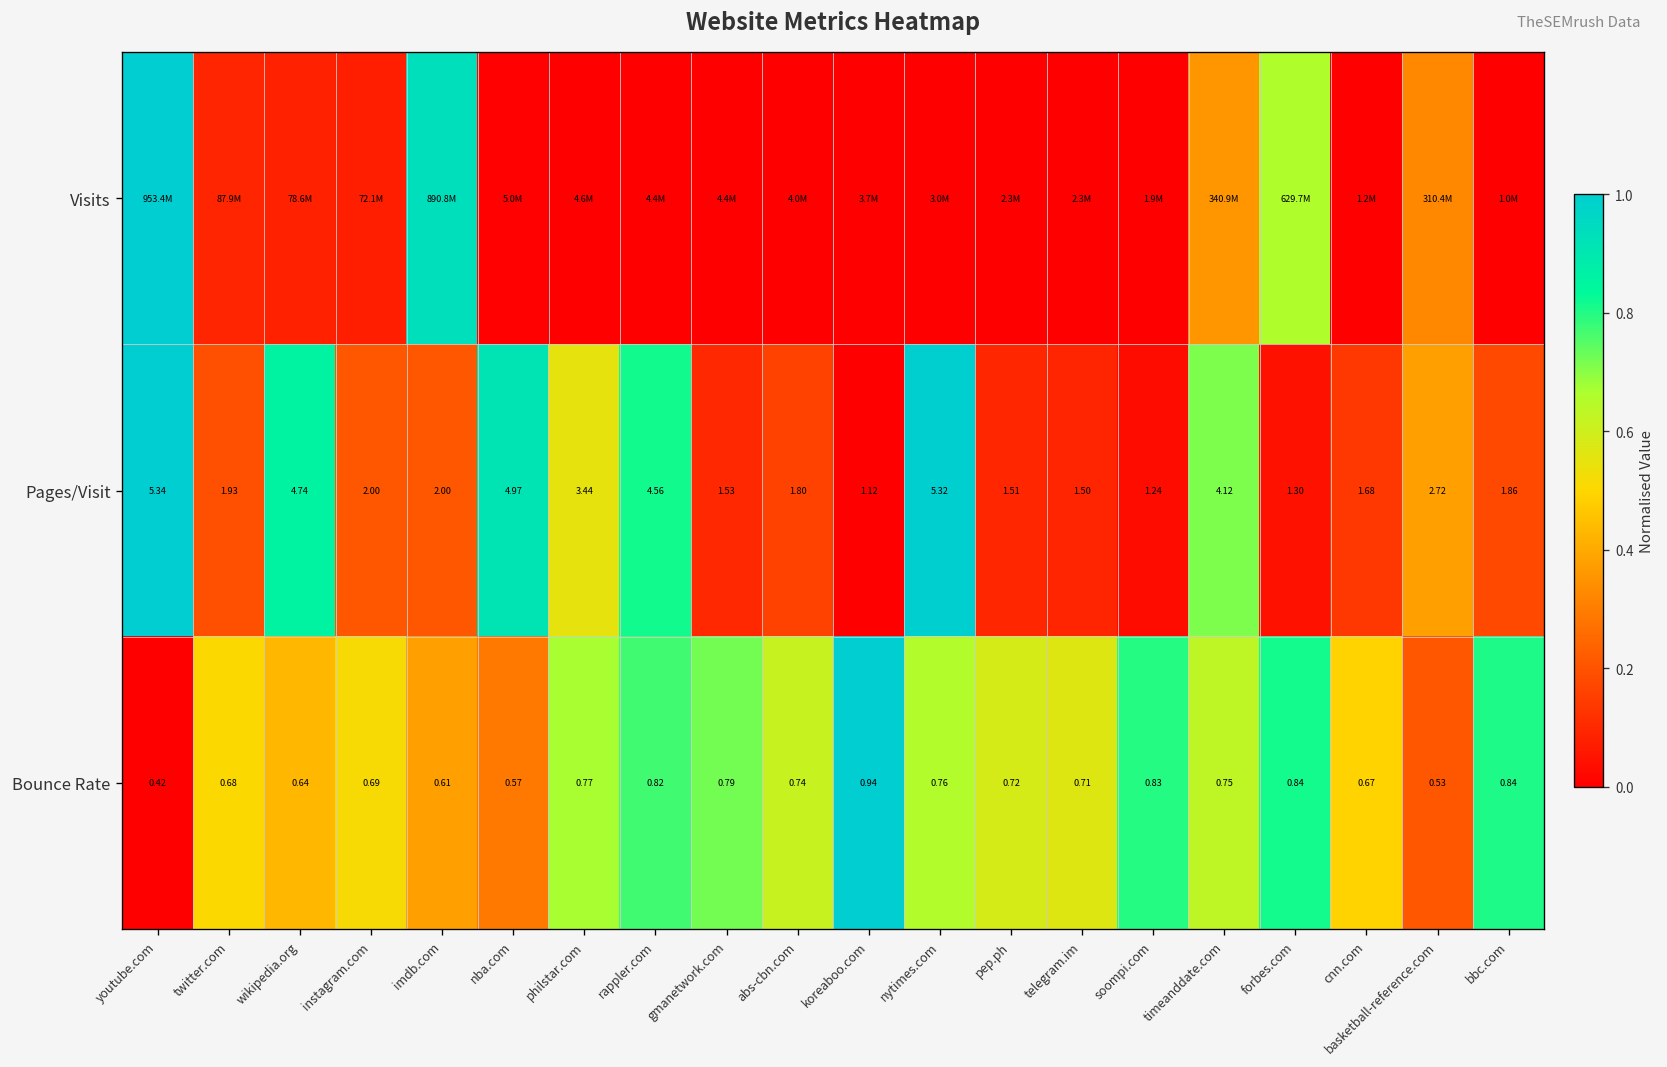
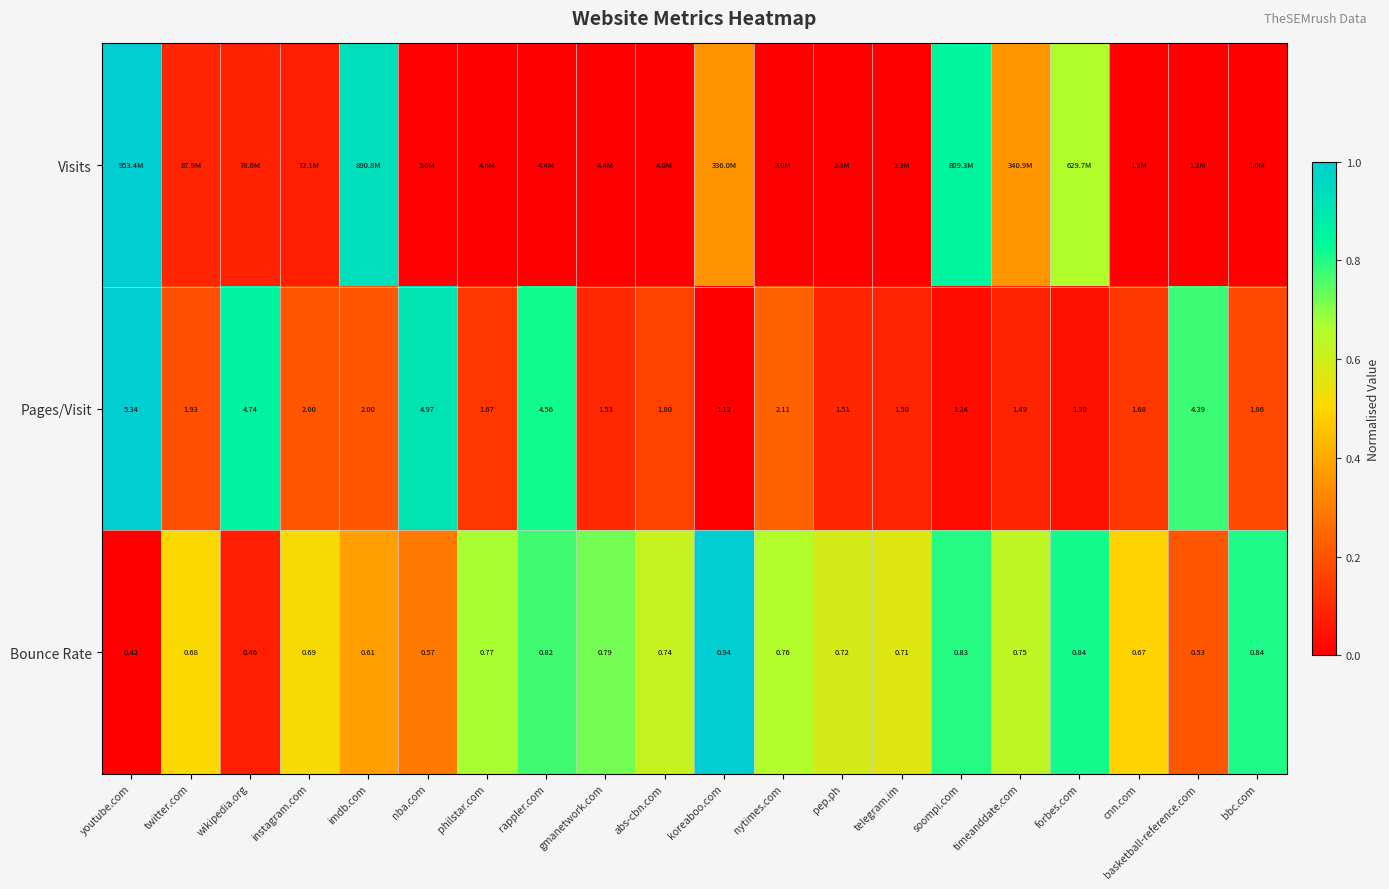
Visits, koreaboo.com: 3.7M -> 336.0M
Visits, soompi.com: 1.9M -> 809.3M
Visits, basketball-reference.com: 310.4M -> 1.2M
Pages/Visit, philstar.com: 3.44 -> 1.67
Pages/Visit, nytimes.com: 5.32 -> 2.11
Pages/Visit, timeanddate.com: 4.12 -> 1.49
Pages/Visit, basketball-reference.com: 2.72 -> 4.39
Bounce Rate, wikipedia.org: 0.64 -> 0.46
